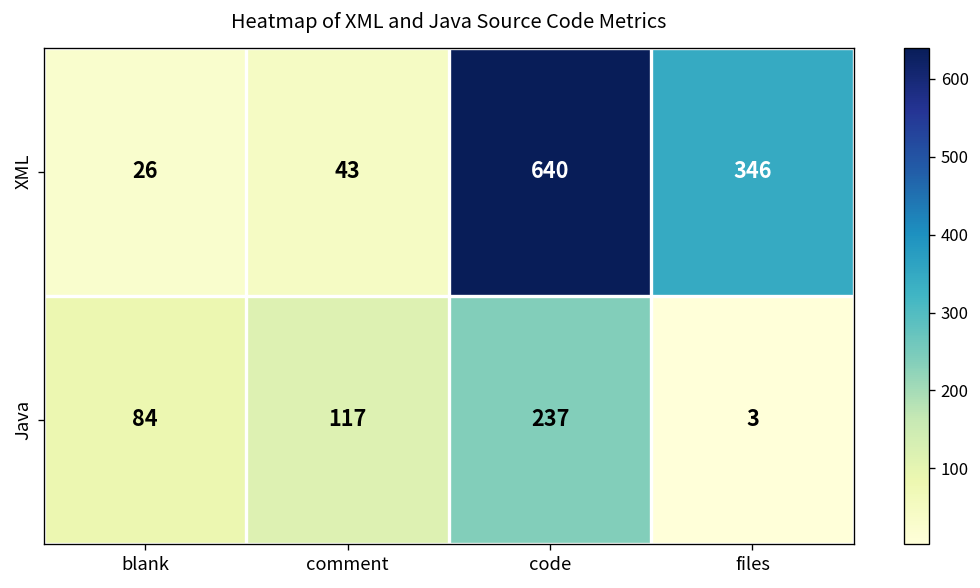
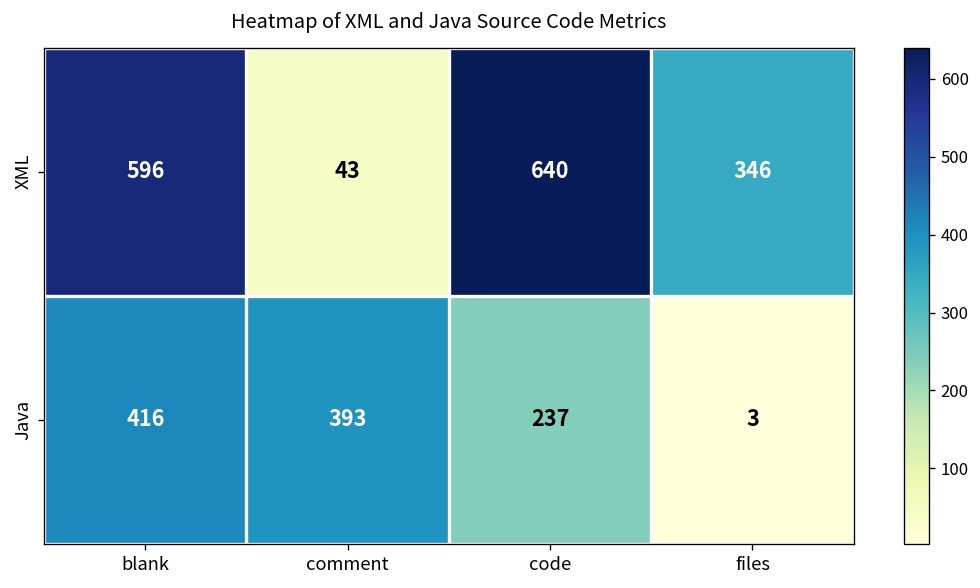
XML, blank: 26 -> 596
Java, blank: 84 -> 416
Java, comment: 117 -> 393
